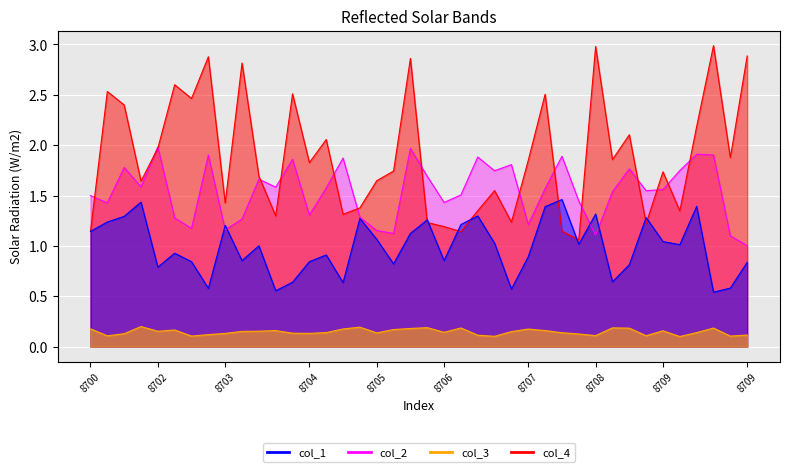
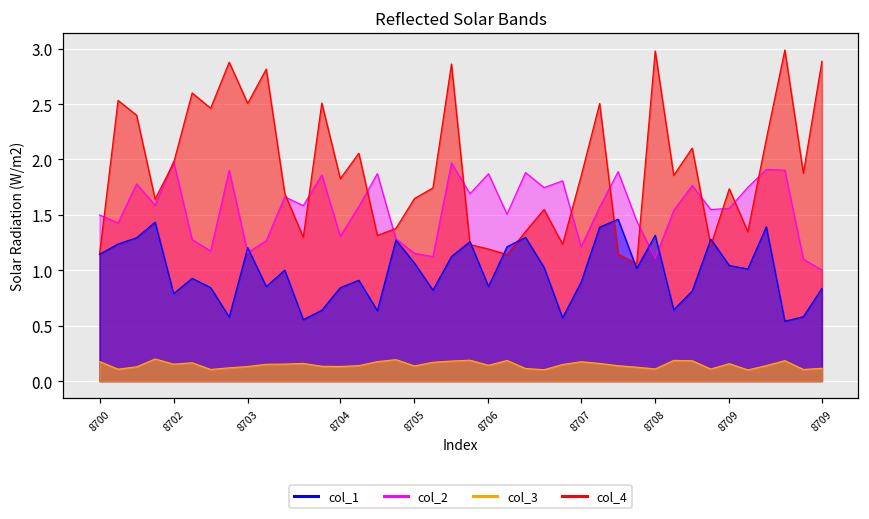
col_4, 8703: 1.43 -> 2.51
col_2, 8706: 1.43 -> 1.87
